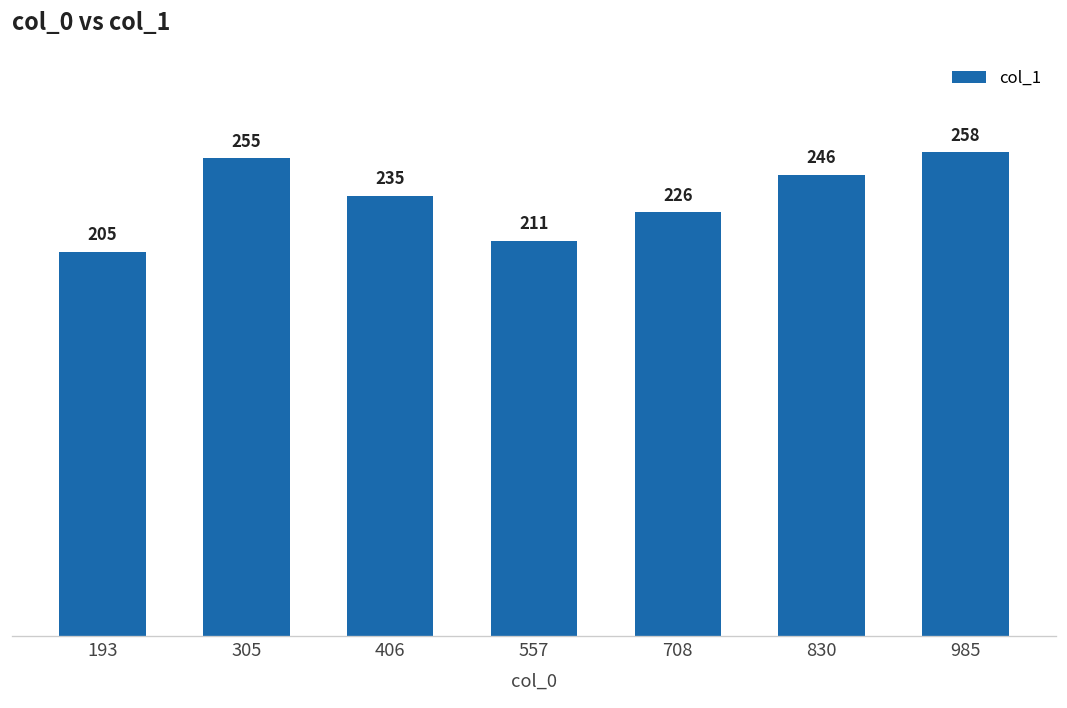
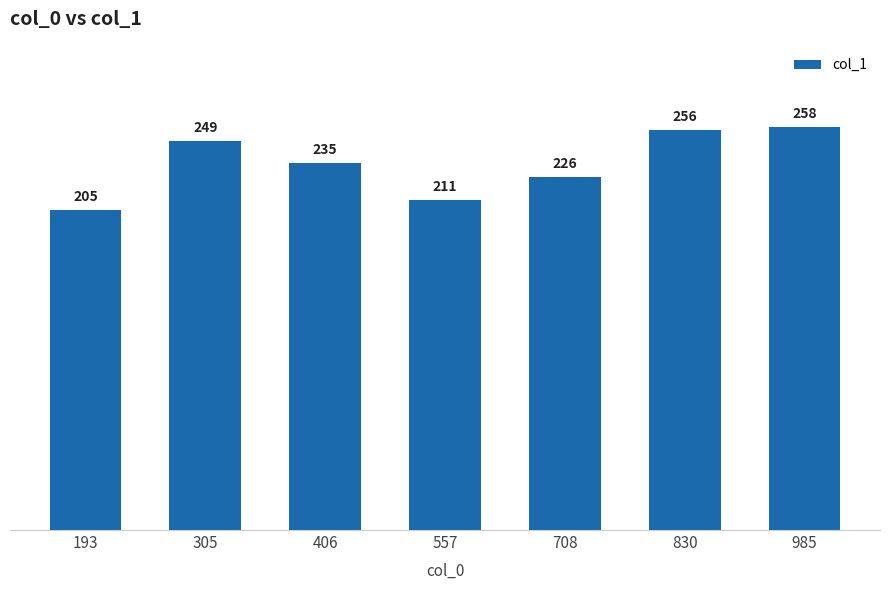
305: 255 -> 249
830: 246 -> 256
